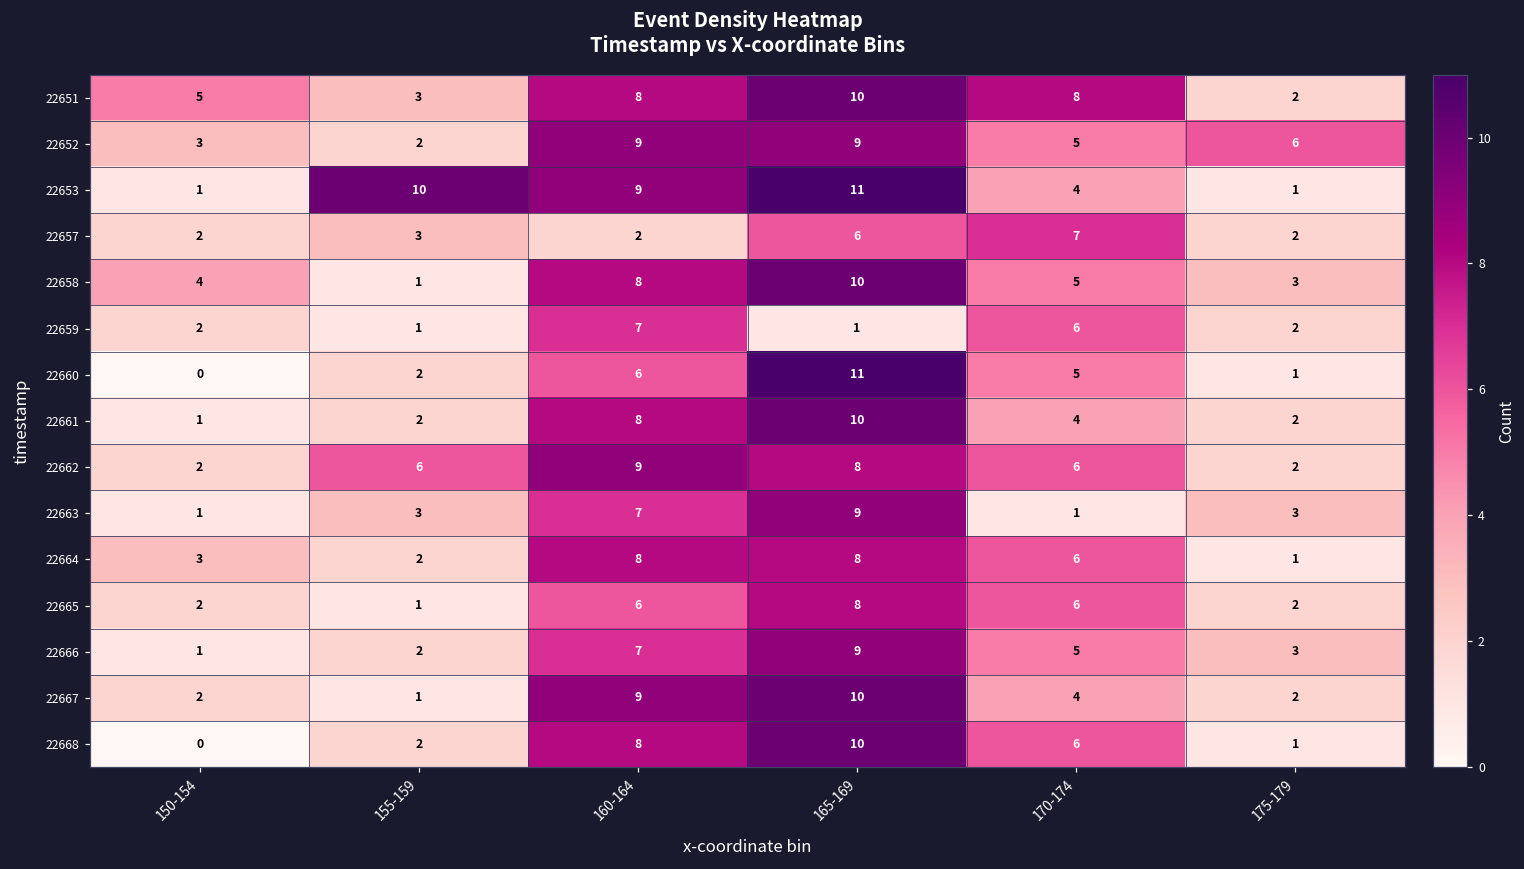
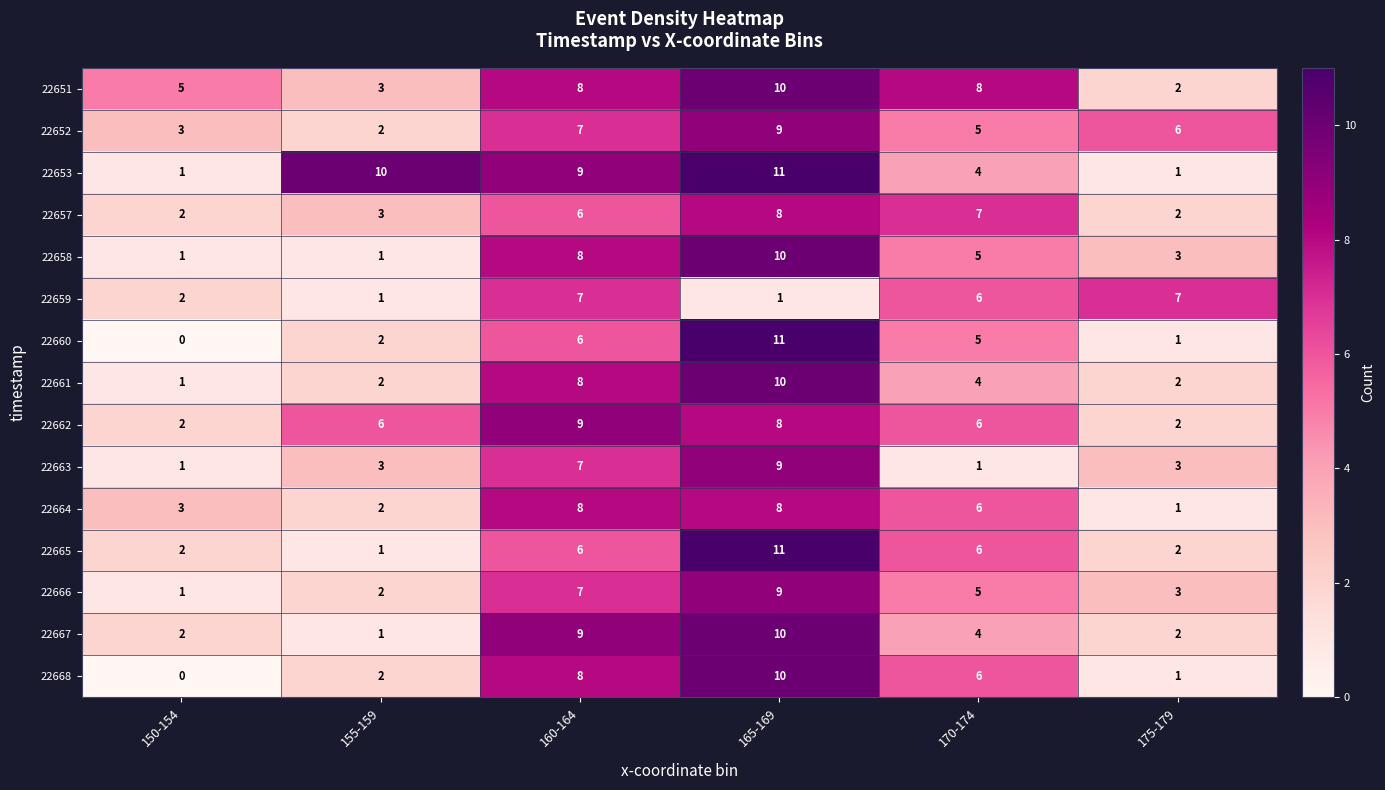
22652, 160-164: 9 -> 7
22657, 160-164: 2 -> 6
22657, 165-169: 6 -> 8
22658, 150-154: 4 -> 1
22659, 175-179: 2 -> 7
22665, 165-169: 8 -> 11
